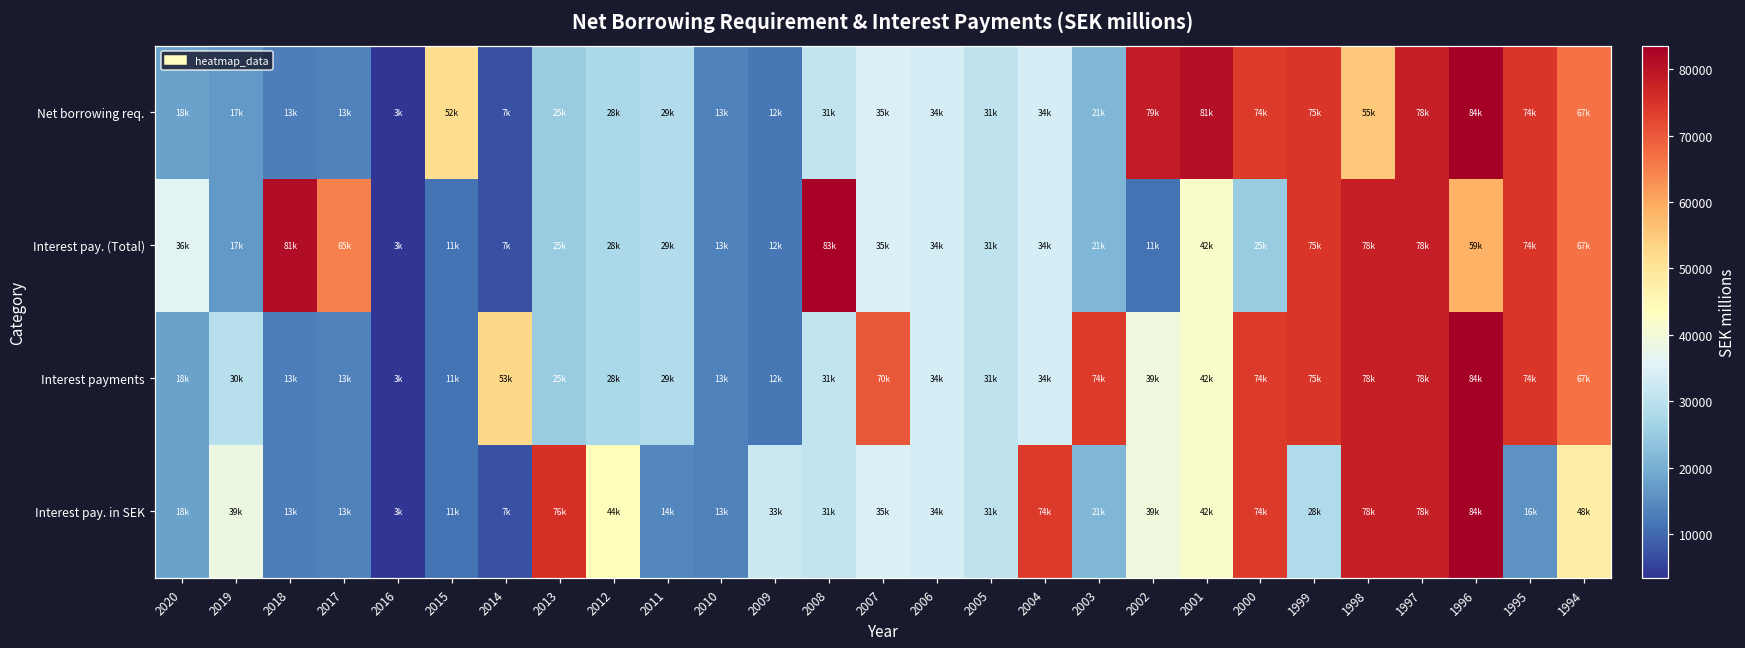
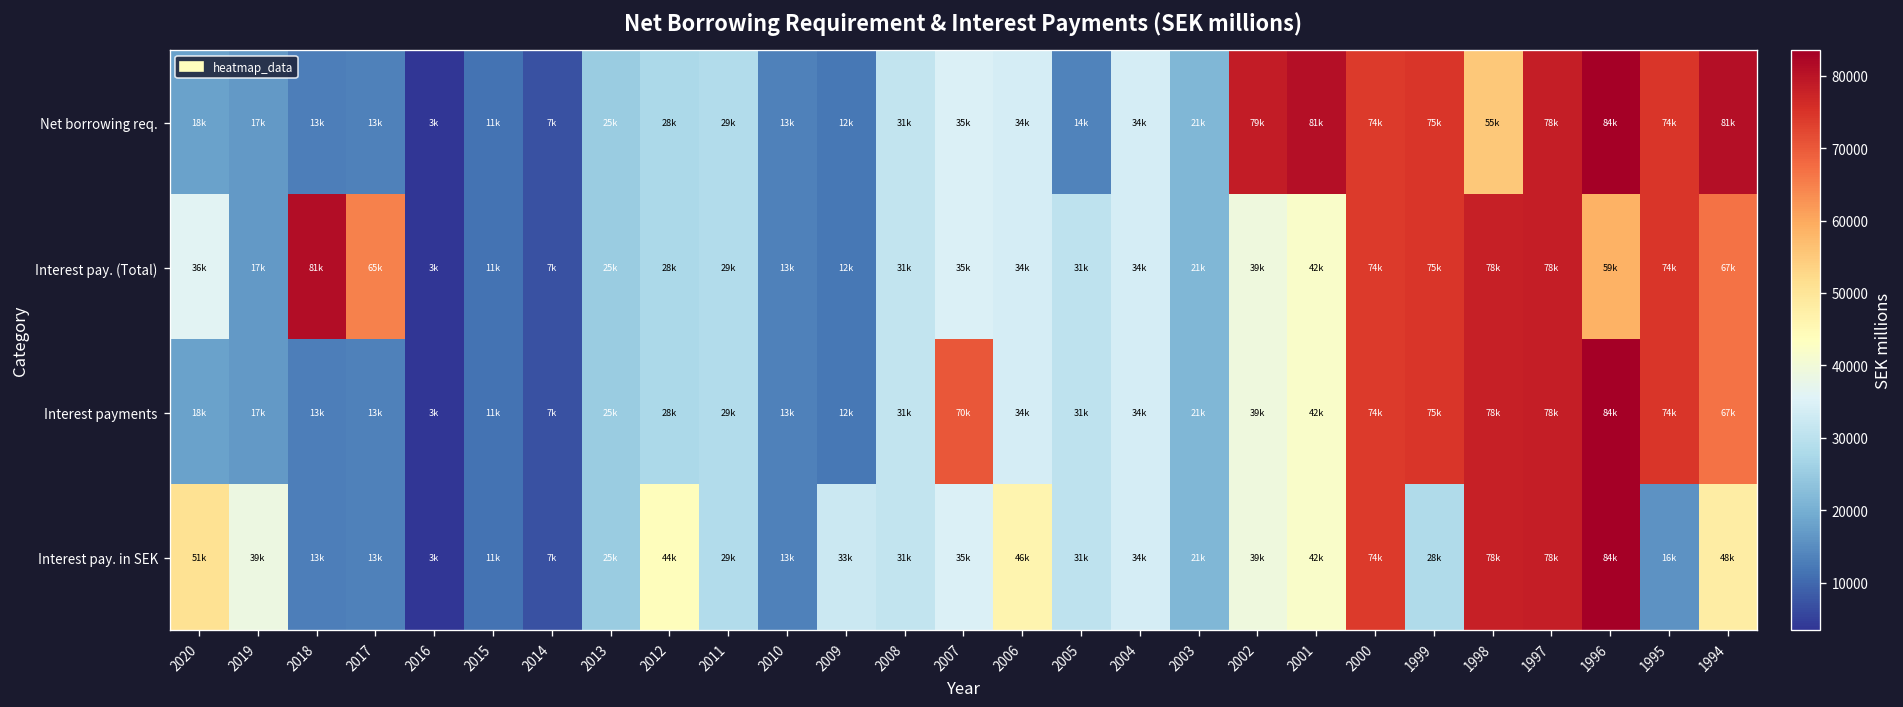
Net borrowing req., 2015: 52k -> 11k
Net borrowing req., 2005: 31k -> 14k
Net borrowing req., 1994: 67k -> 81k
Interest pay. (Total), 2008: 83k -> 31k
Interest pay. (Total), 2002: 11k -> 39k
Interest pay. (Total), 2000: 25k -> 74k
Interest payments, 2019: 30k -> 17k
Interest payments, 2014: 53k -> 7k
Interest payments, 2003: 74k -> 21k
Interest pay. in SEK, 2020: 18k -> 51k
Interest pay. in SEK, 2013: 76k -> 25k
Interest pay. in SEK, 2011: 14k -> 29k
Interest pay. in SEK, 2006: 34k -> 46k
Interest pay. in SEK, 2004: 74k -> 34k
